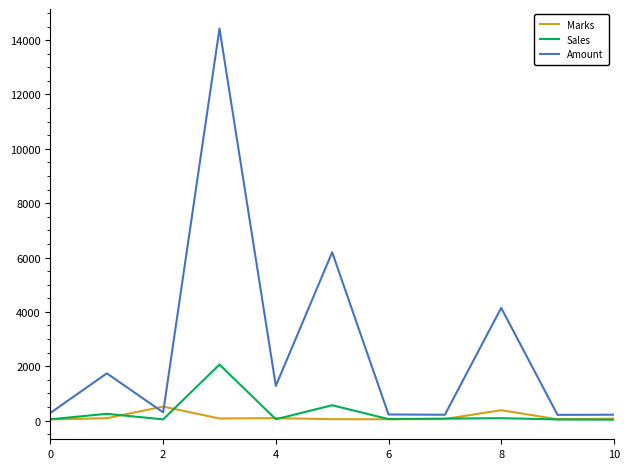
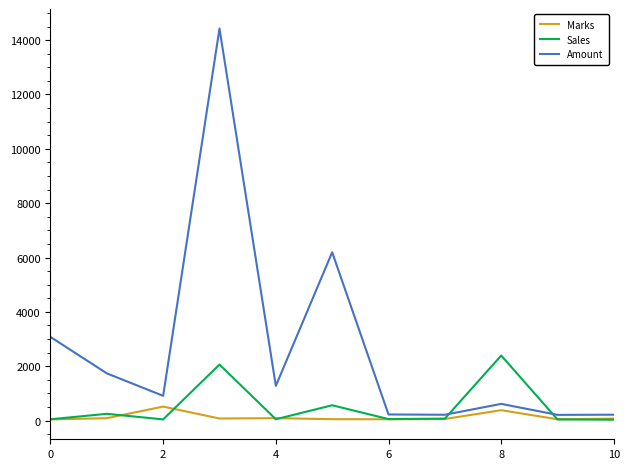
Amount, 0: 300 -> 3100
Amount, 2: 300 -> 900
Sales, 8: 100 -> 2400
Amount, 8: 4100 -> 600
